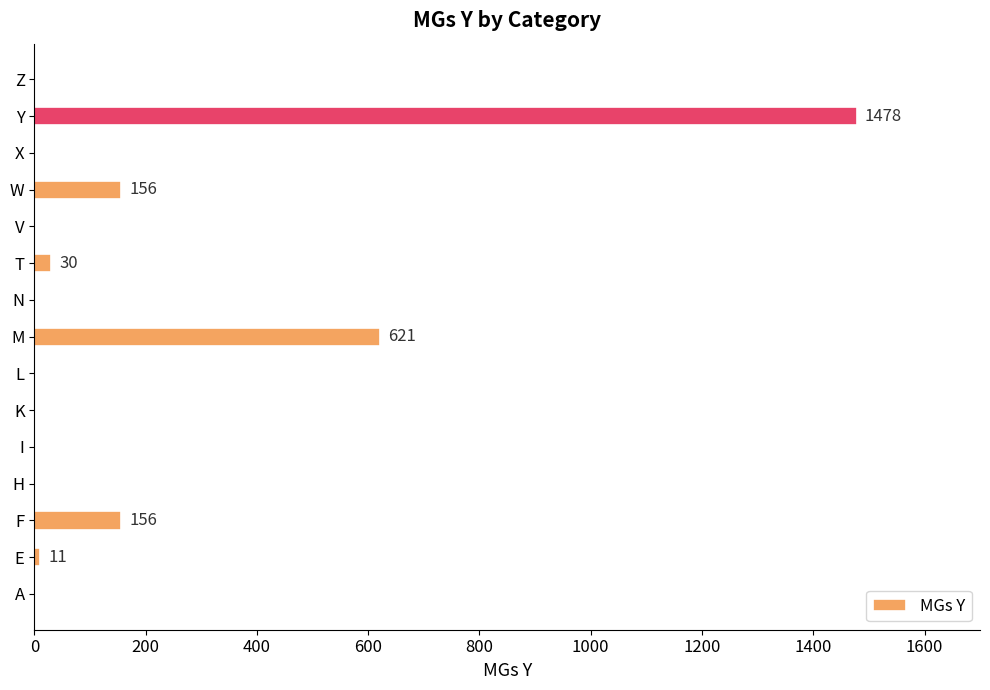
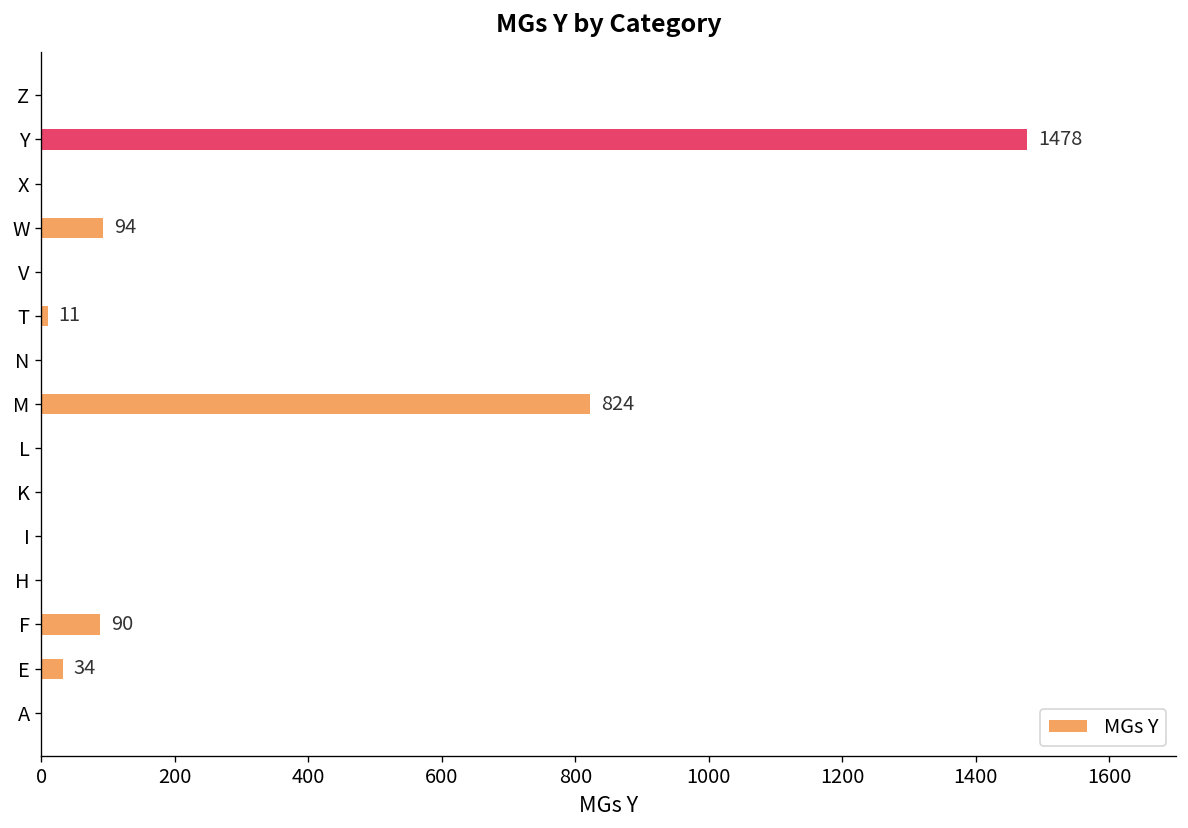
W: 156 -> 94
T: 30 -> 11
M: 621 -> 824
F: 156 -> 90
E: 11 -> 34
